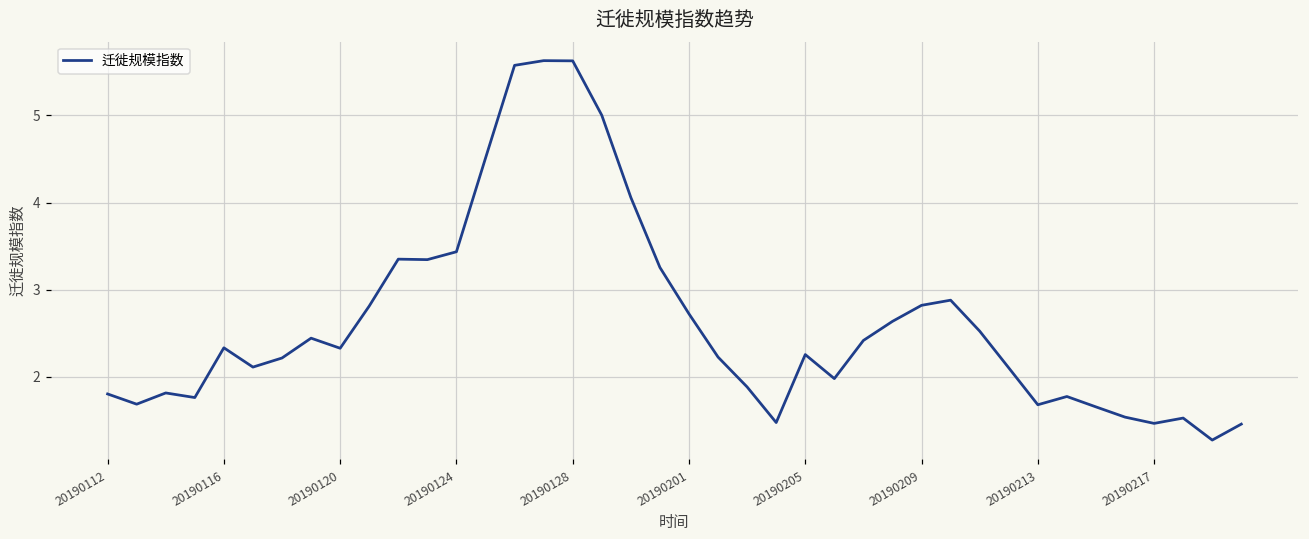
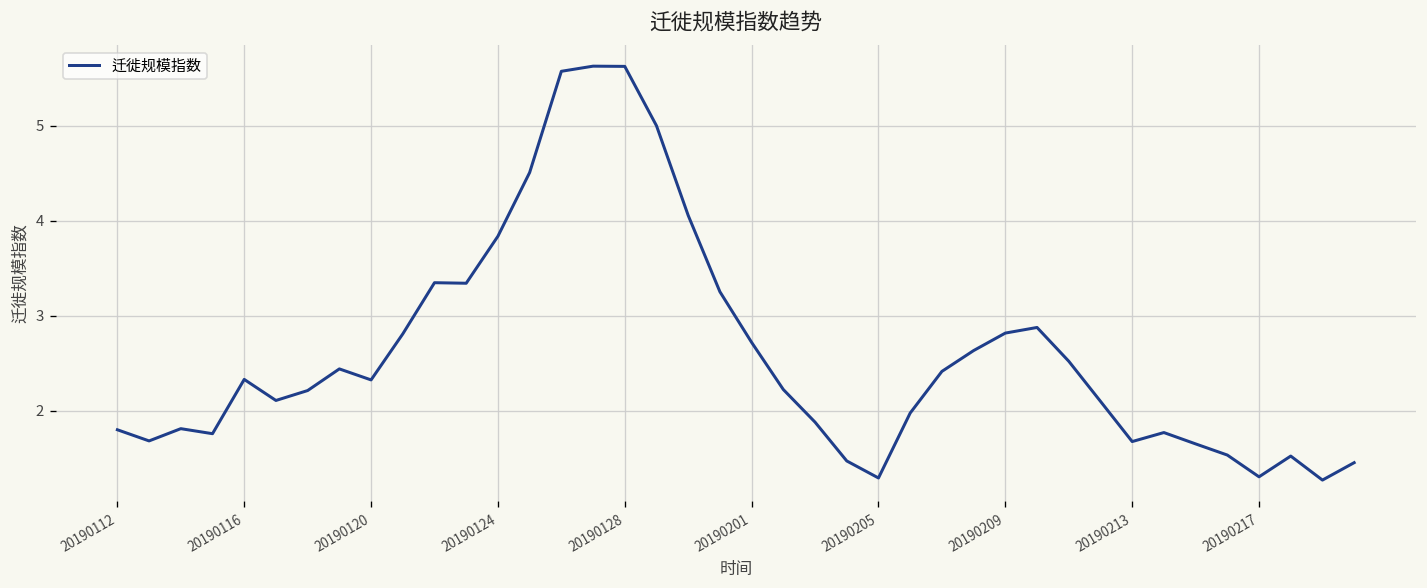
20190124: 3.4 -> 3.8
20190205: 2.3 -> 1.3
20190217: 1.5 -> 1.3
